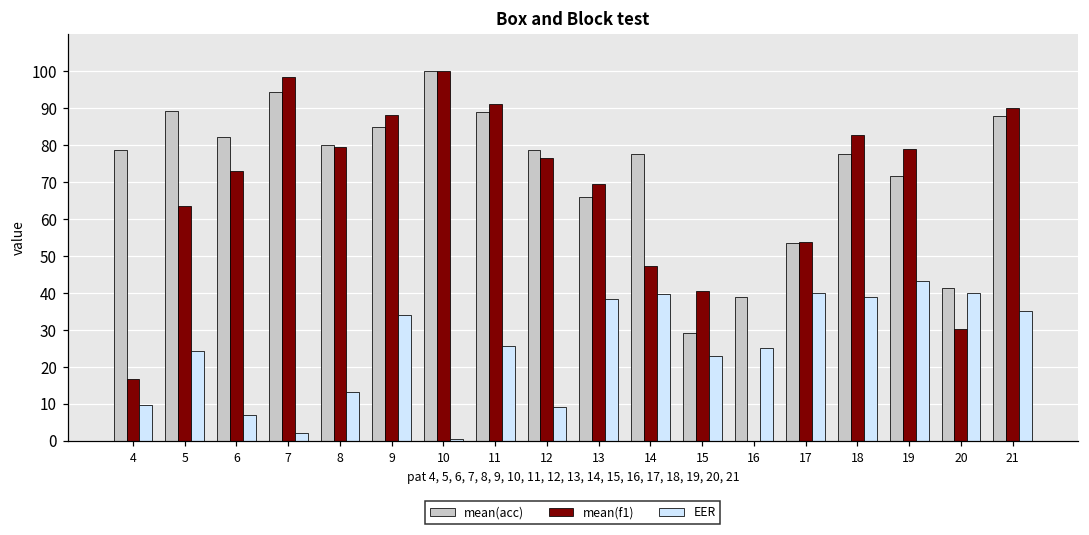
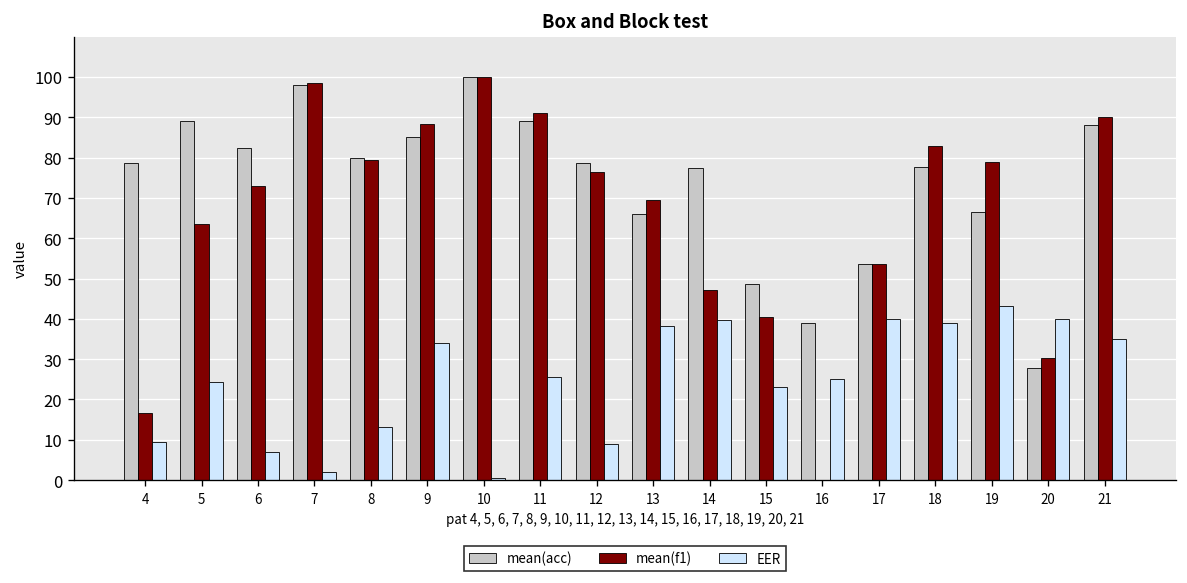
mean(acc), 7: 94 -> 98
mean(acc), 15: 29 -> 49
mean(acc), 19: 72 -> 67
mean(acc), 20: 41 -> 28
